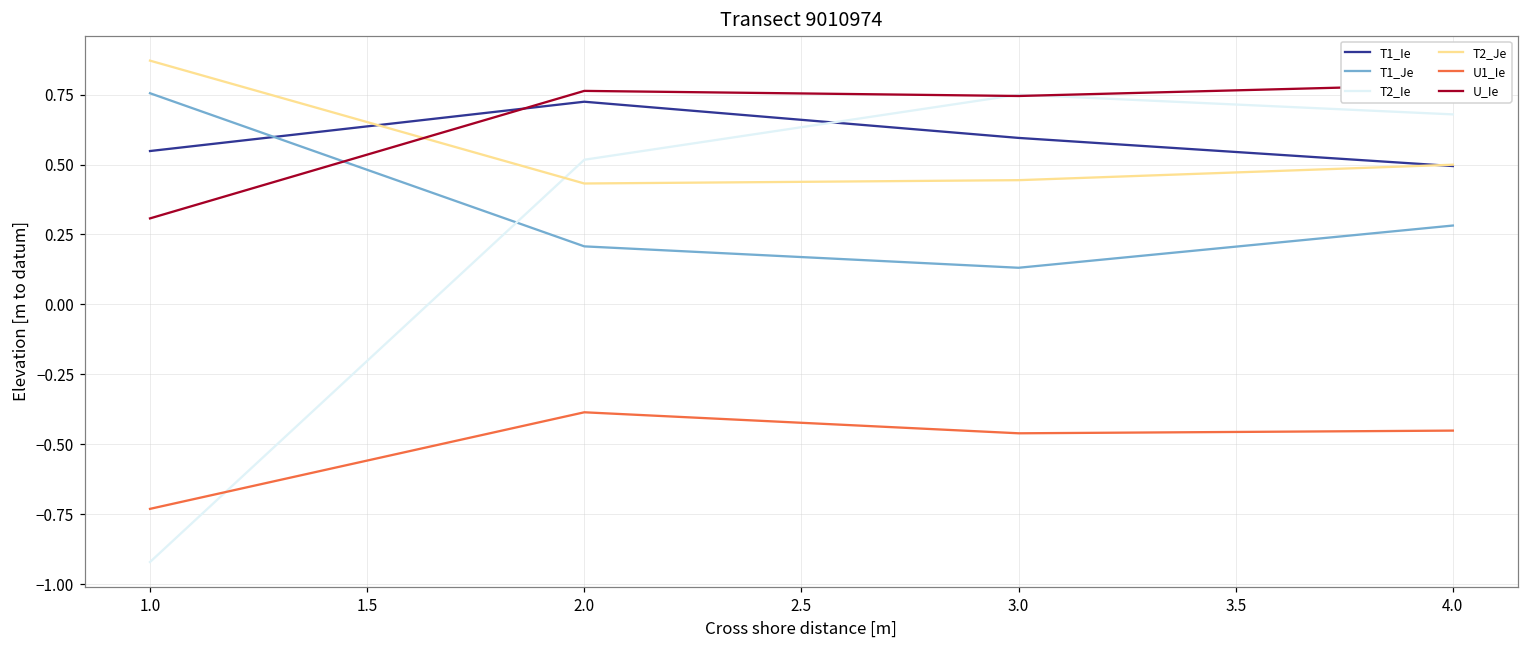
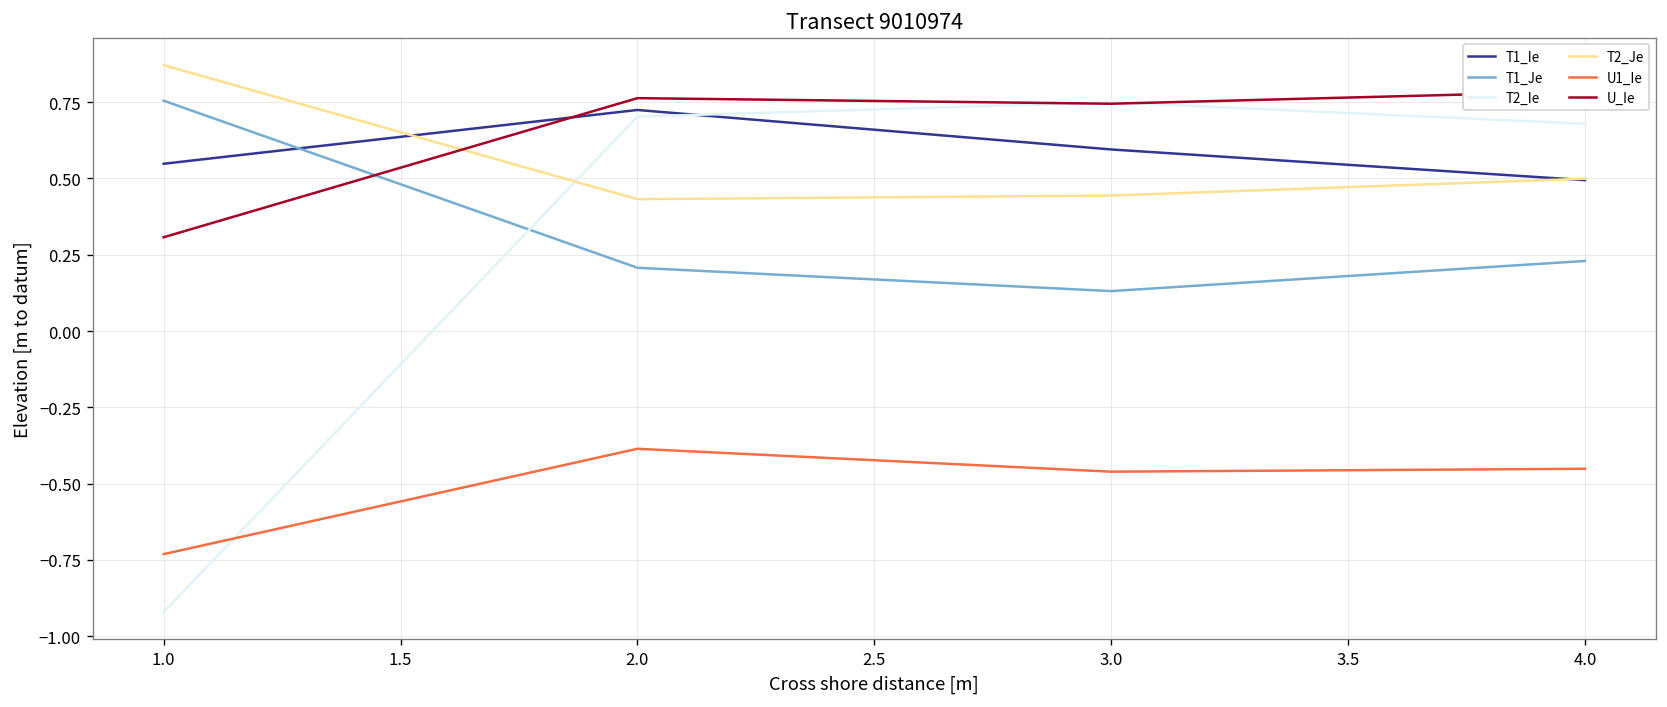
T2_Ie, 2.0: 0.52 -> 0.70
T1_Je, 4.0: 0.28 -> 0.23
